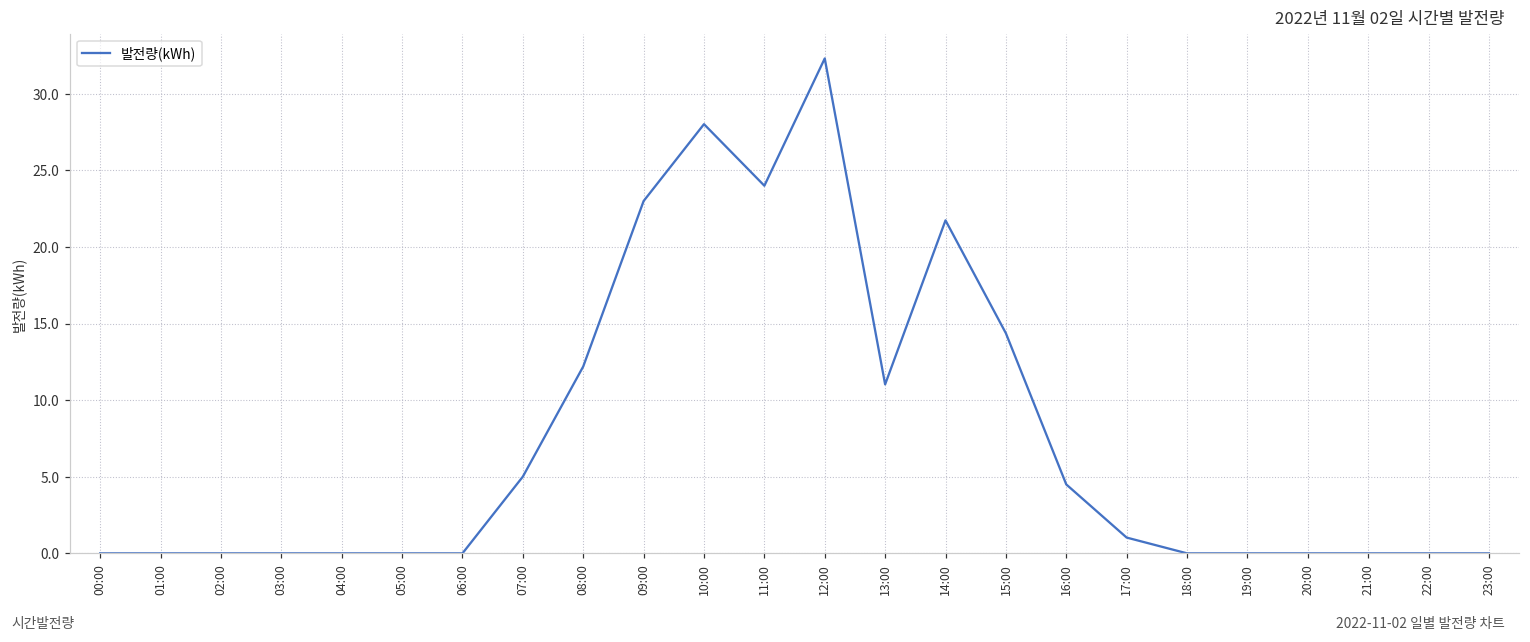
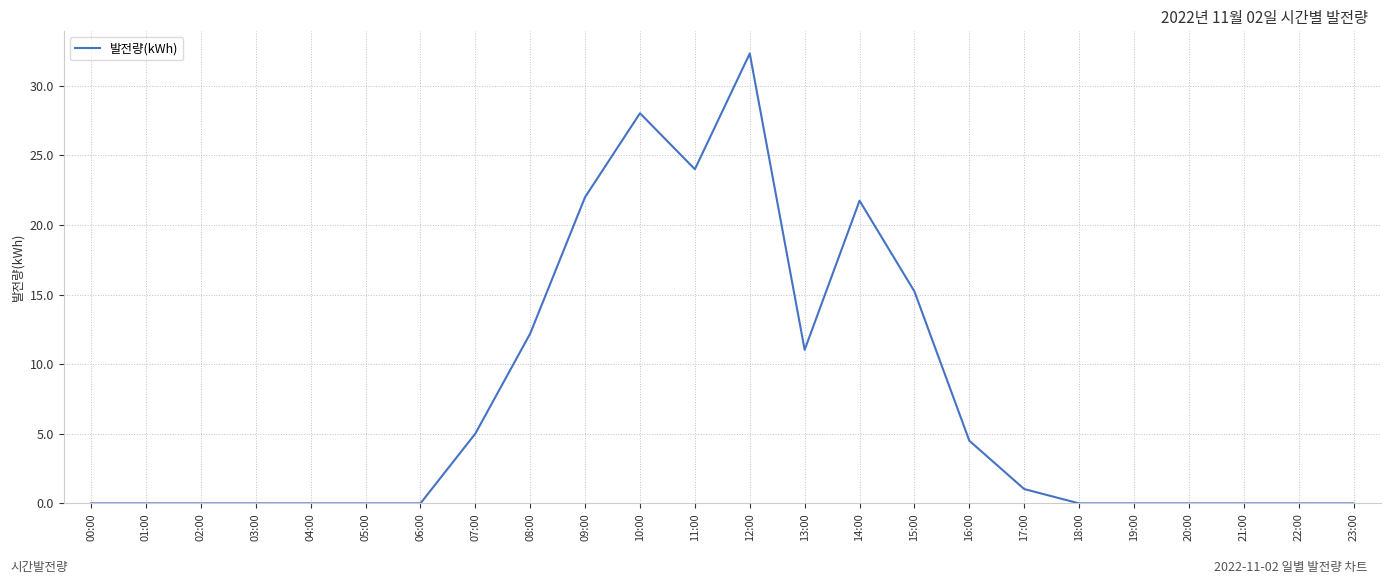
09:00: 23 -> 22
15:00: 14.4 -> 15.2
